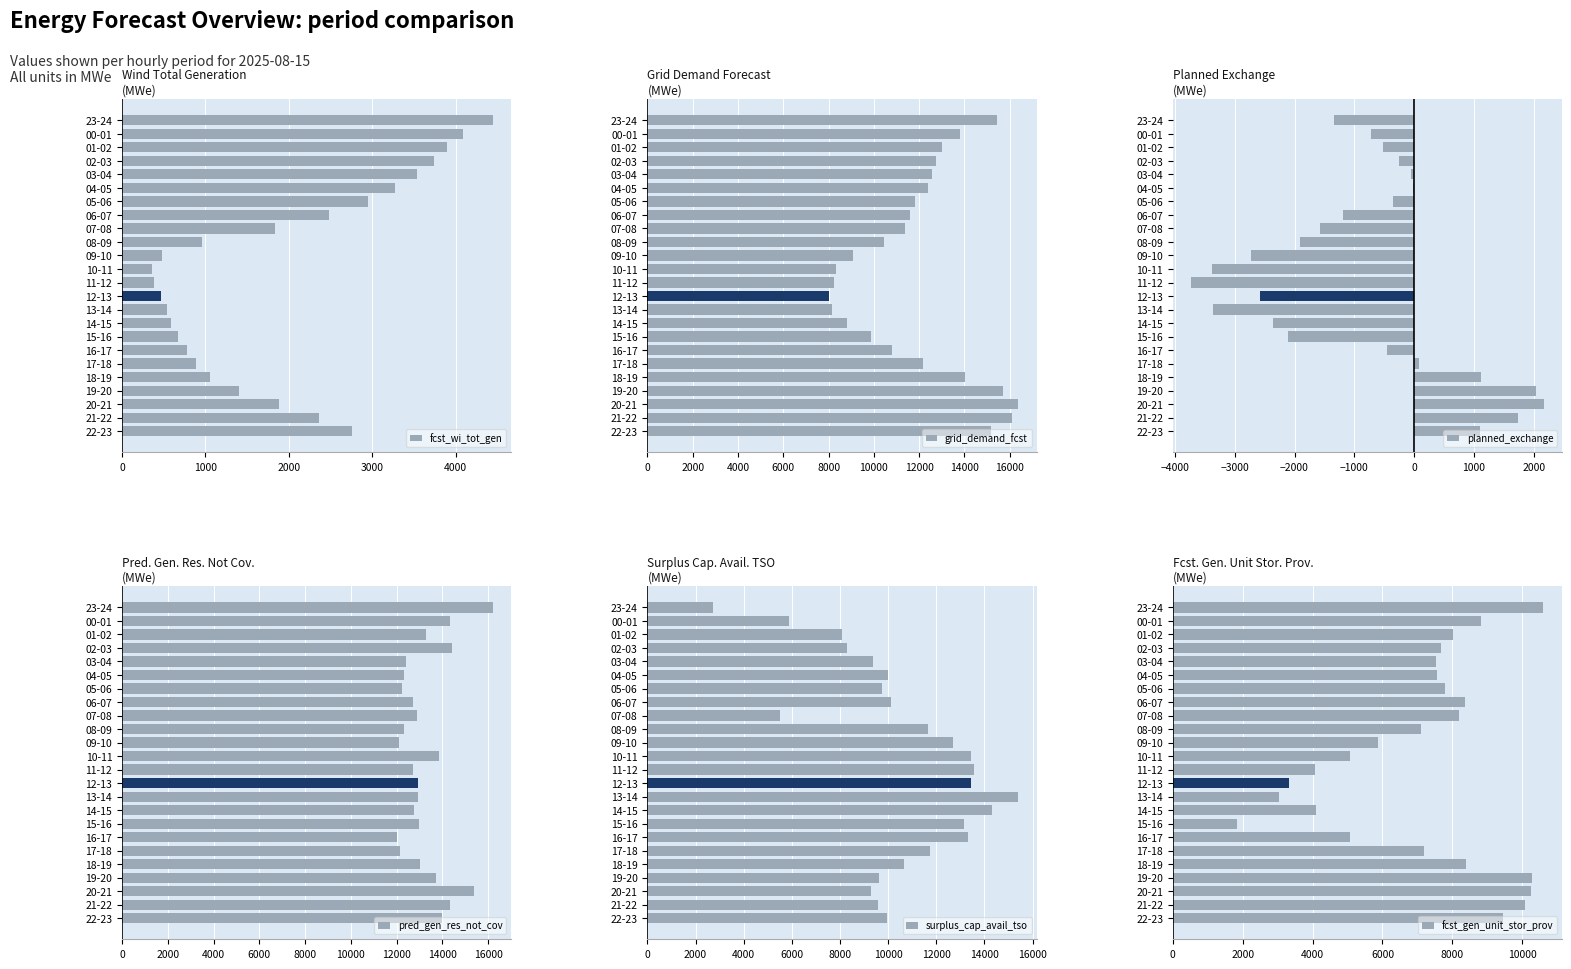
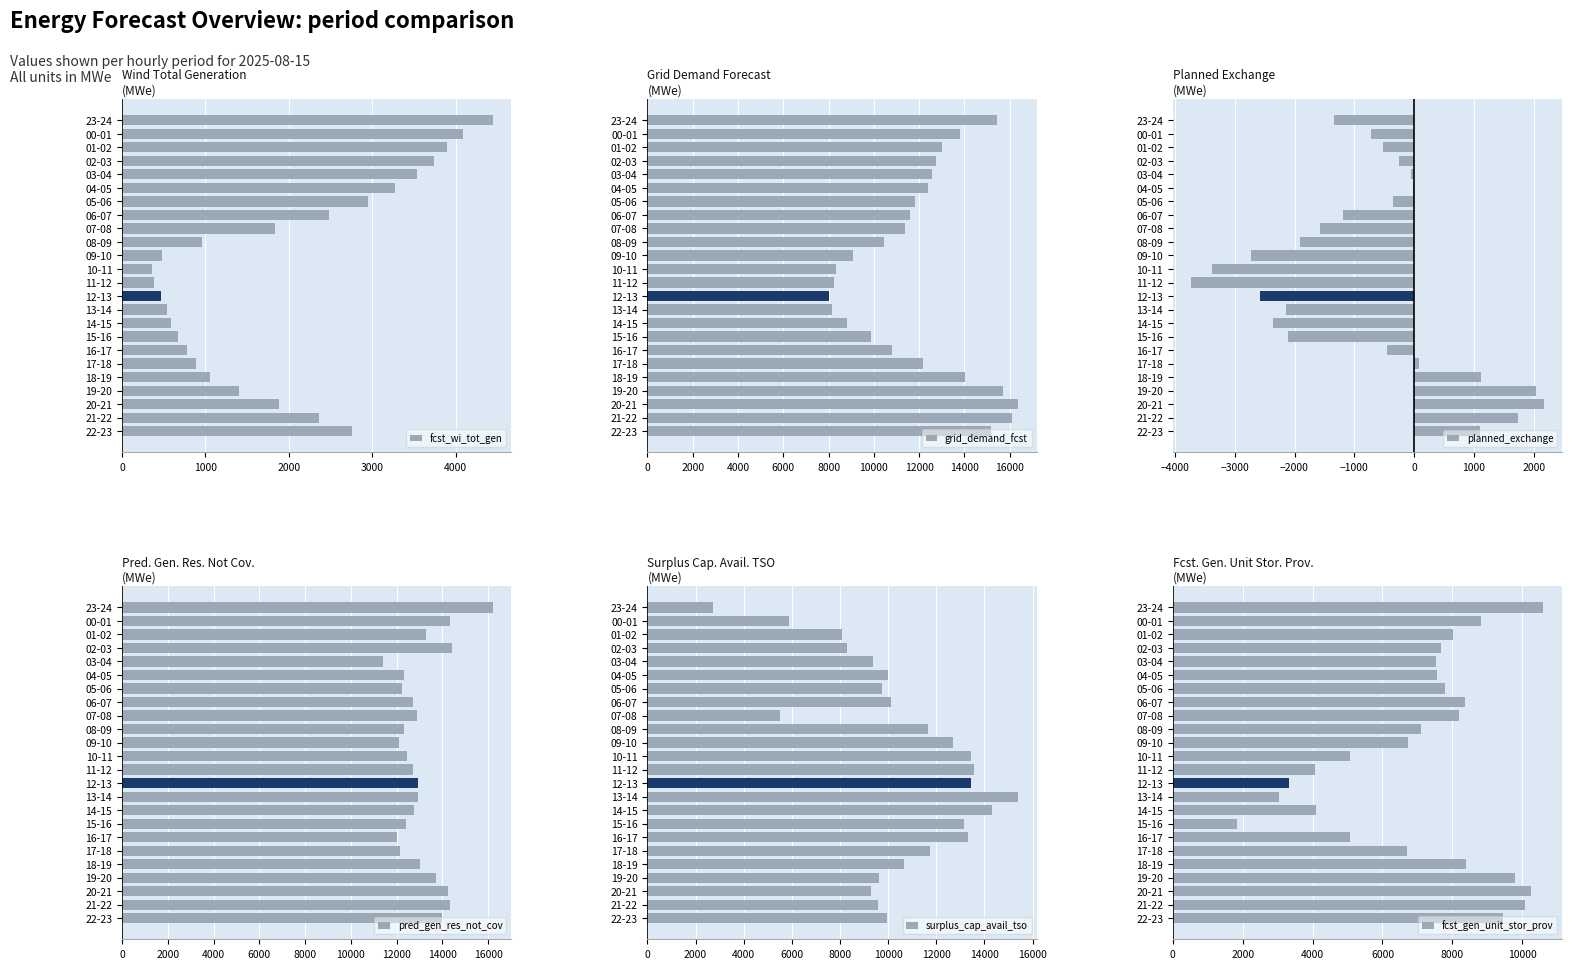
Planned Exchange (MWe), 13-14: -3400 -> -2100
Pred. Gen. Res. Not Cov. (MWe), 03-04: 12400 -> 11400
Pred. Gen. Res. Not Cov. (MWe), 10-11: 13900 -> 12500
Pred. Gen. Res. Not Cov. (MWe), 15-16: 13000 -> 12400
Pred. Gen. Res. Not Cov. (MWe), 20-21: 15400 -> 14200
Fcst. Gen. Unit Stor. Prov. (MWe), 09-10: 5900 -> 6700
Fcst. Gen. Unit Stor. Prov. (MWe), 17-18: 7200 -> 6700
Fcst. Gen. Unit Stor. Prov. (MWe), 19-20: 10300 -> 9800
